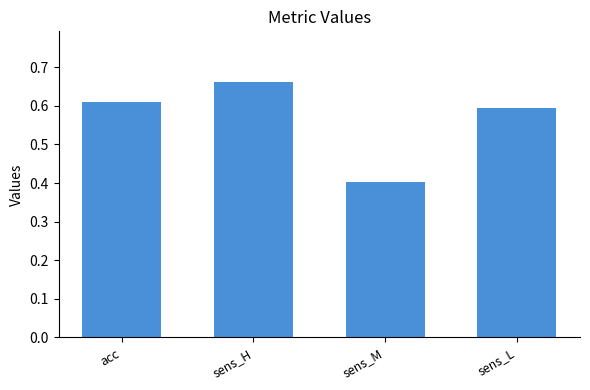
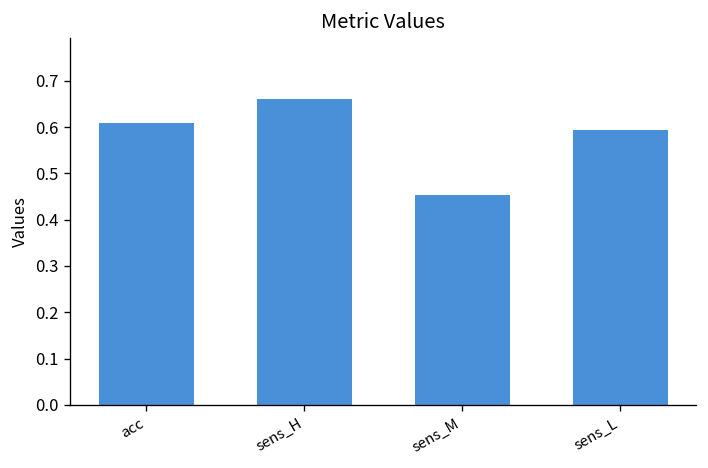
sens_M: 0.40 -> 0.45
